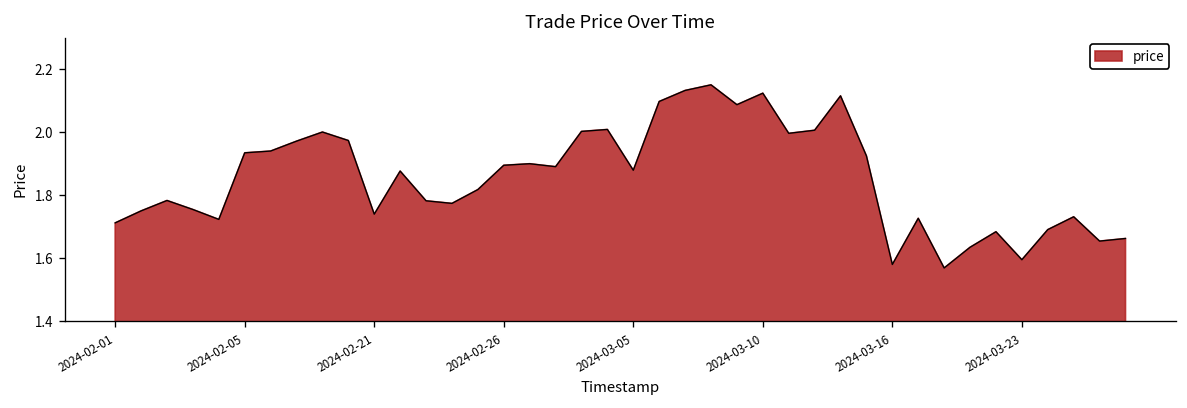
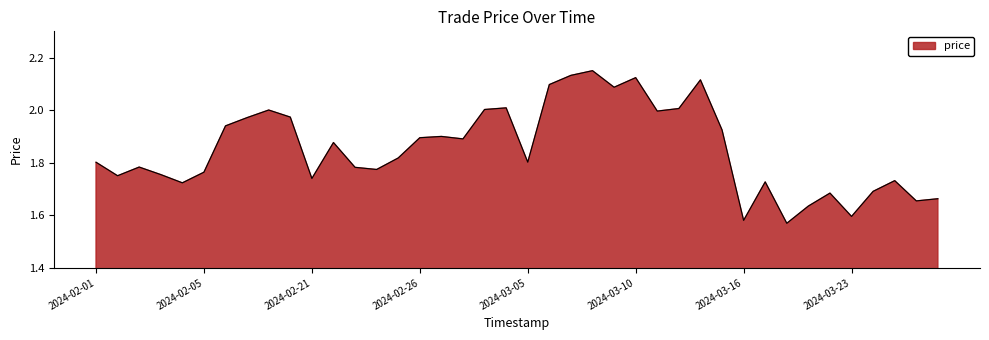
2024-02-01: 1.71 -> 1.80
2024-02-05: 1.93 -> 1.76
2024-03-05: 1.88 -> 1.80
